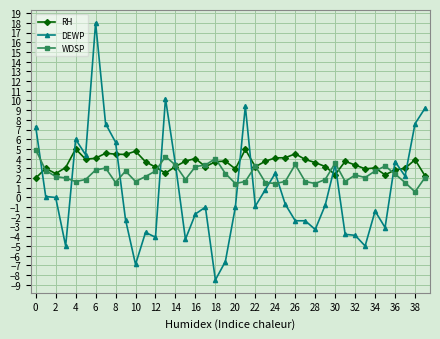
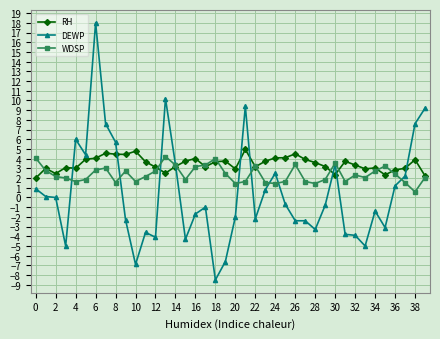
DEWP, 0: 7 -> 1
WDSP, 0: 5 -> 4
RH, 4: 5 -> 3
DEWP, 20: -1 -> -2
DEWP, 22: -1 -> -2
DEWP, 36: 4 -> 1
